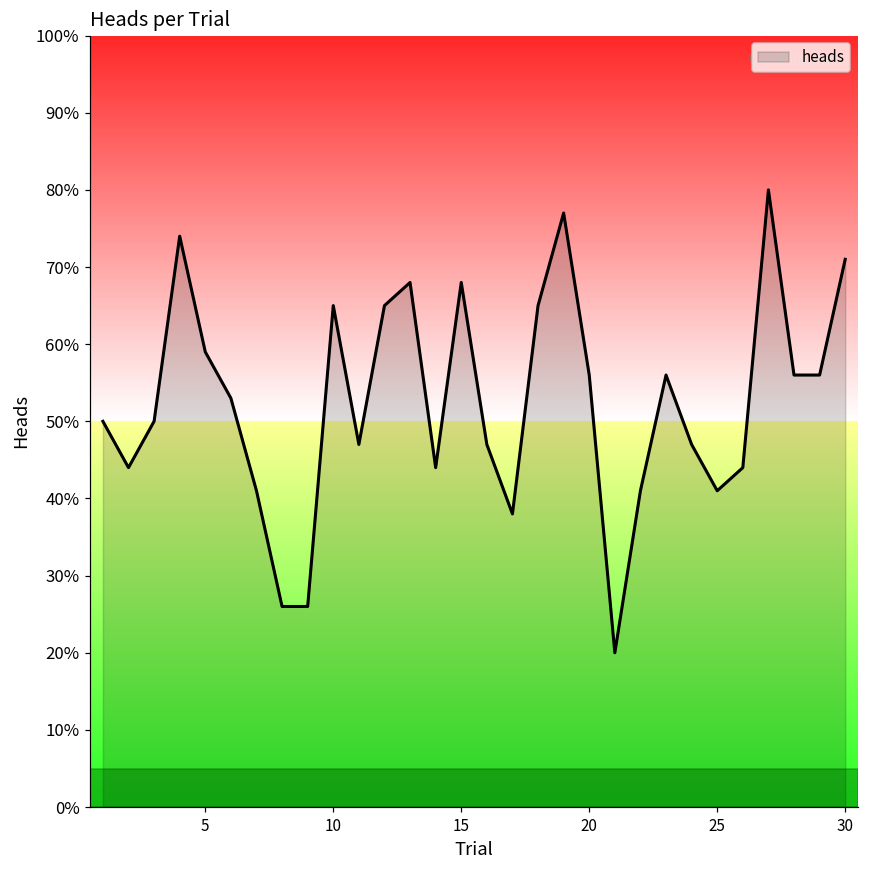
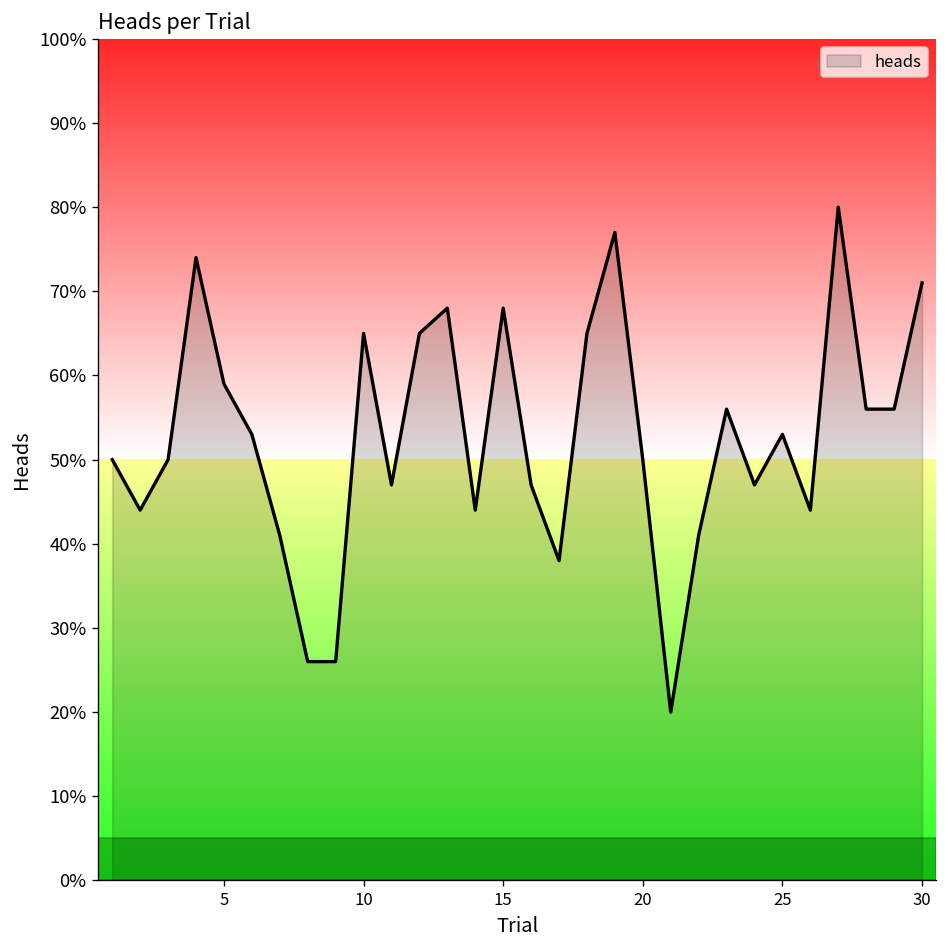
20: 56% -> 50%
25: 41% -> 53%
